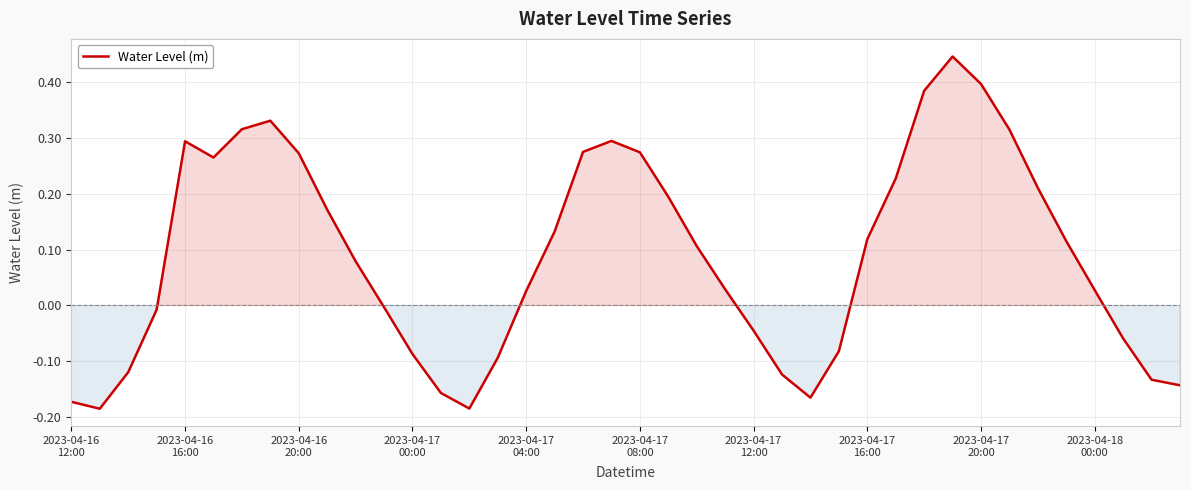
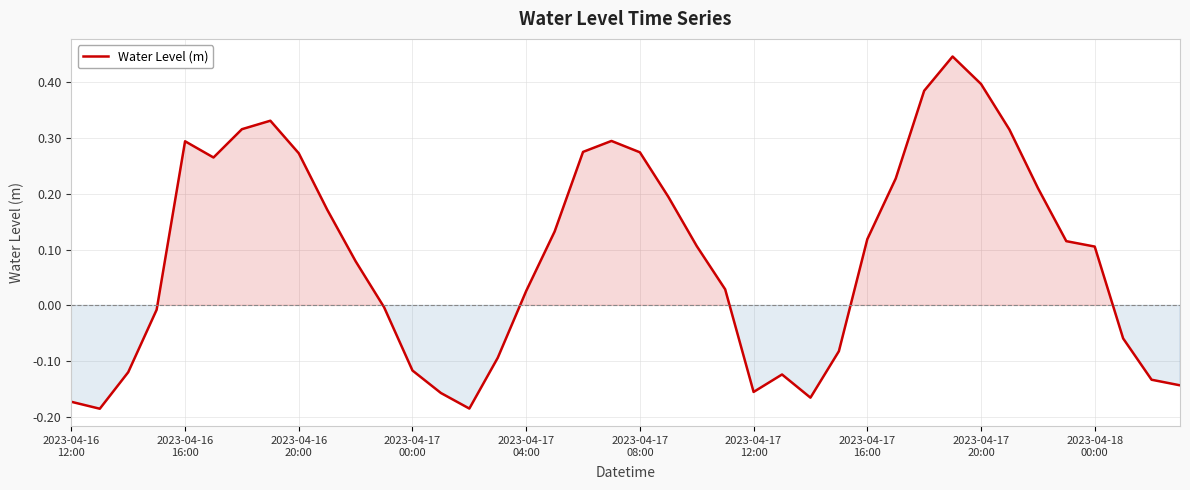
2023-04-17 00:00: -0.09 -> -0.12
2023-04-17 12:00: -0.05 -> -0.16
2023-04-18 00:00: 0.03 -> 0.11
